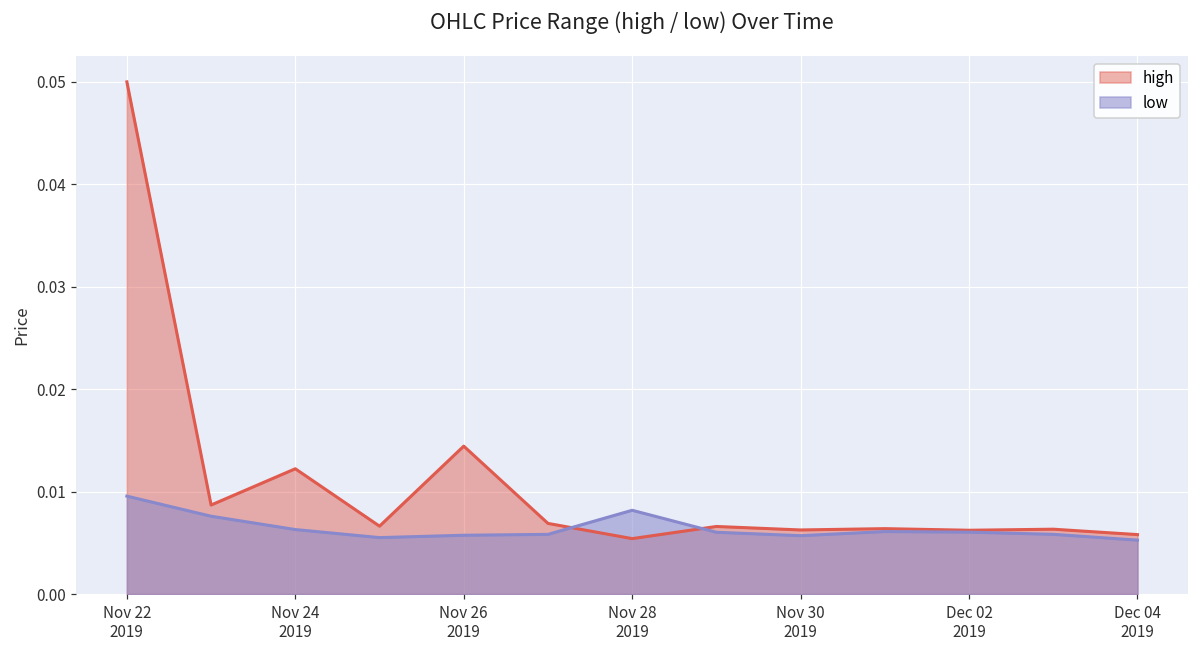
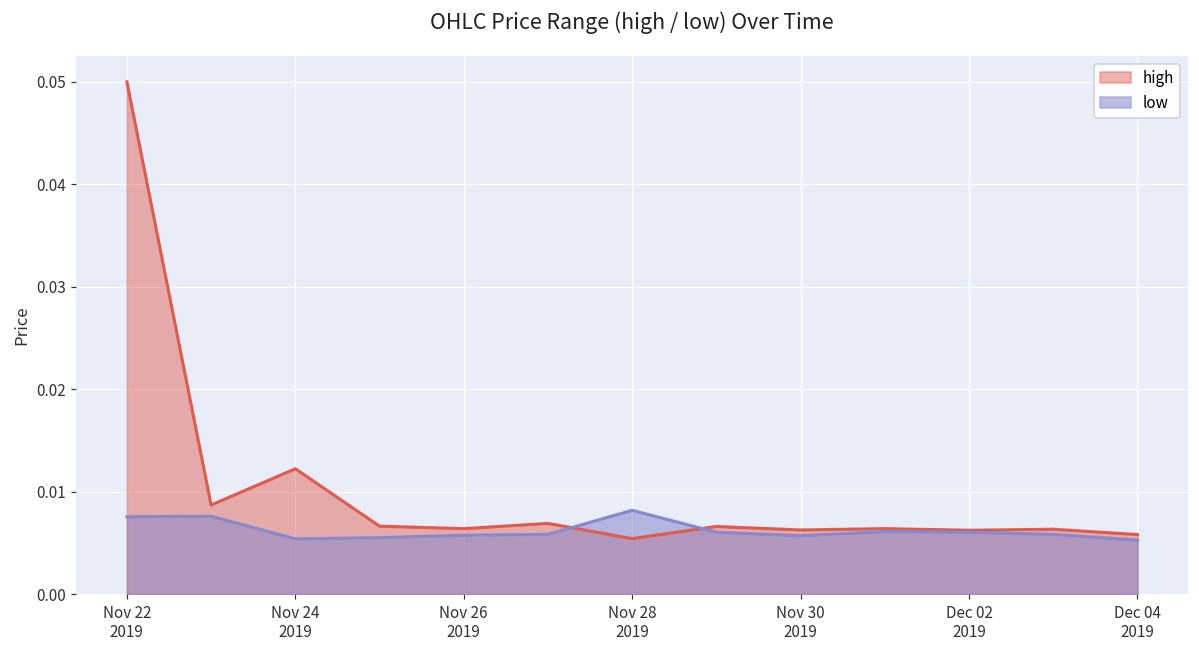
low, Nov 22 2019: 0.010 -> 0.008
low, Nov 24 2019: 0.006 -> 0.005
high, Nov 26 2019: 0.014 -> 0.006
